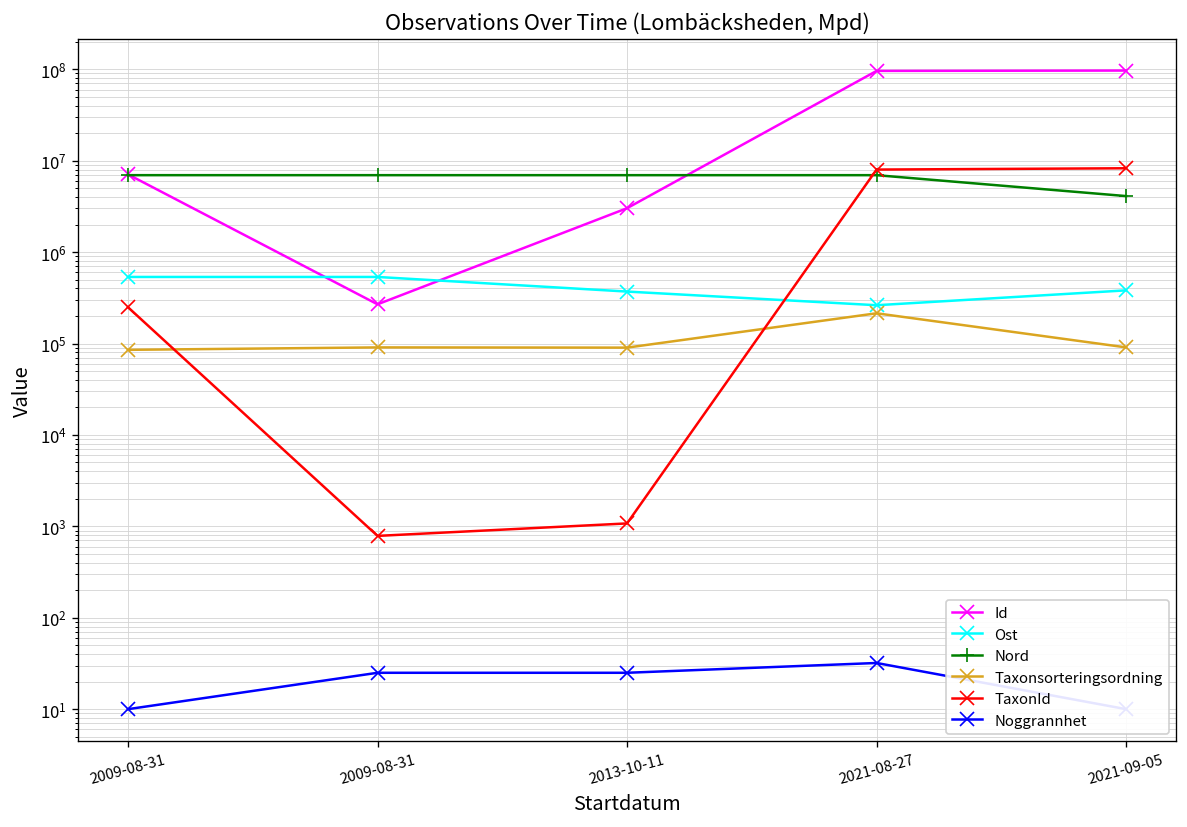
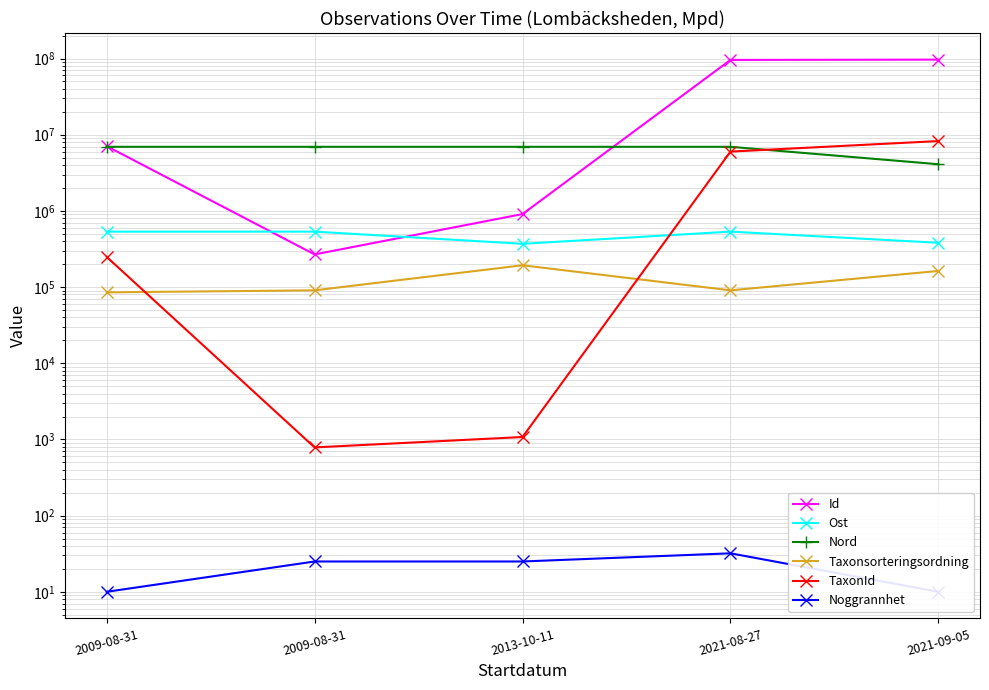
Id, 2013-10-11: 3000000 -> 900000
Taxonsorteringsordning, 2013-10-11: 90000 -> 190000
Ost, 2021-08-27: 260000 -> 500000
Taxonsorteringsordning, 2021-08-27: 210000 -> 90000
TaxonId, 2021-08-27: 8000000 -> 6000000
Taxonsorteringsordning, 2021-09-05: 90000 -> 160000
